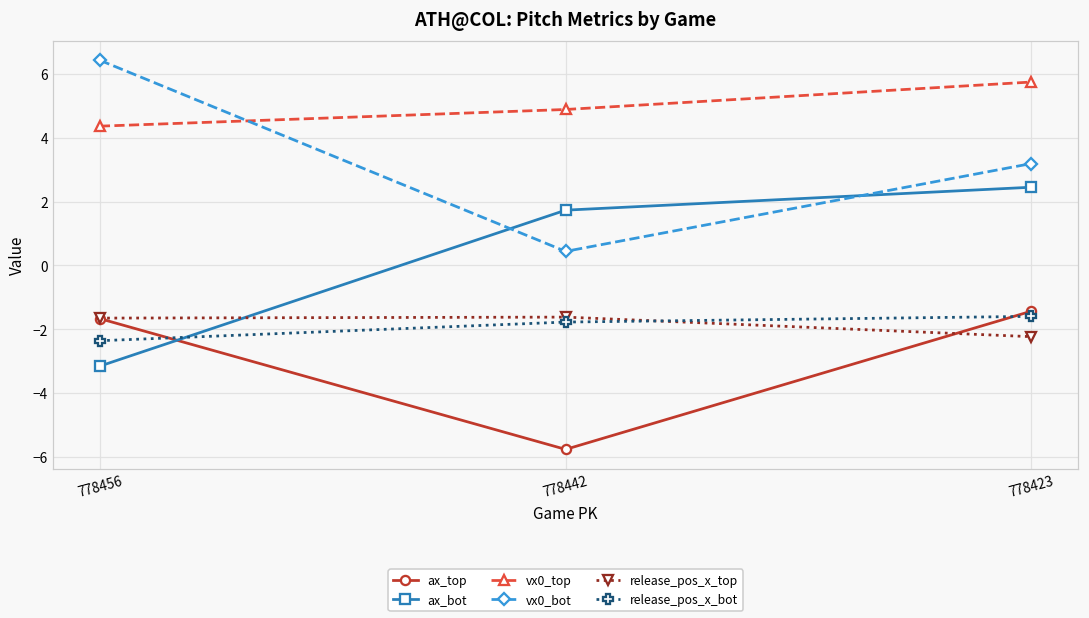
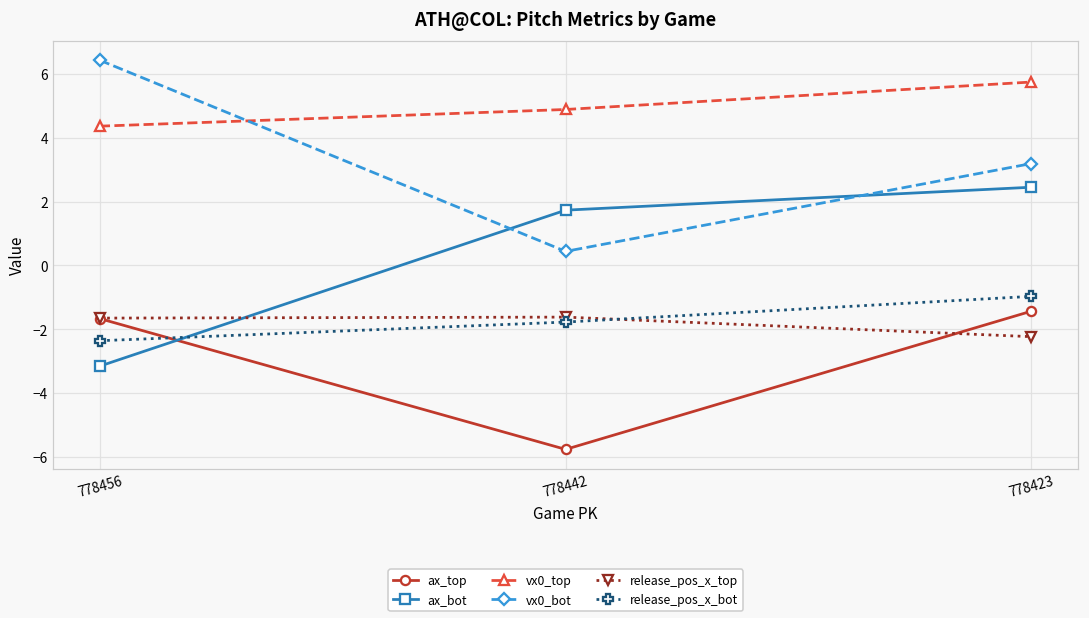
release_pos_x_bot, 778423: -1.6 -> -1.0
